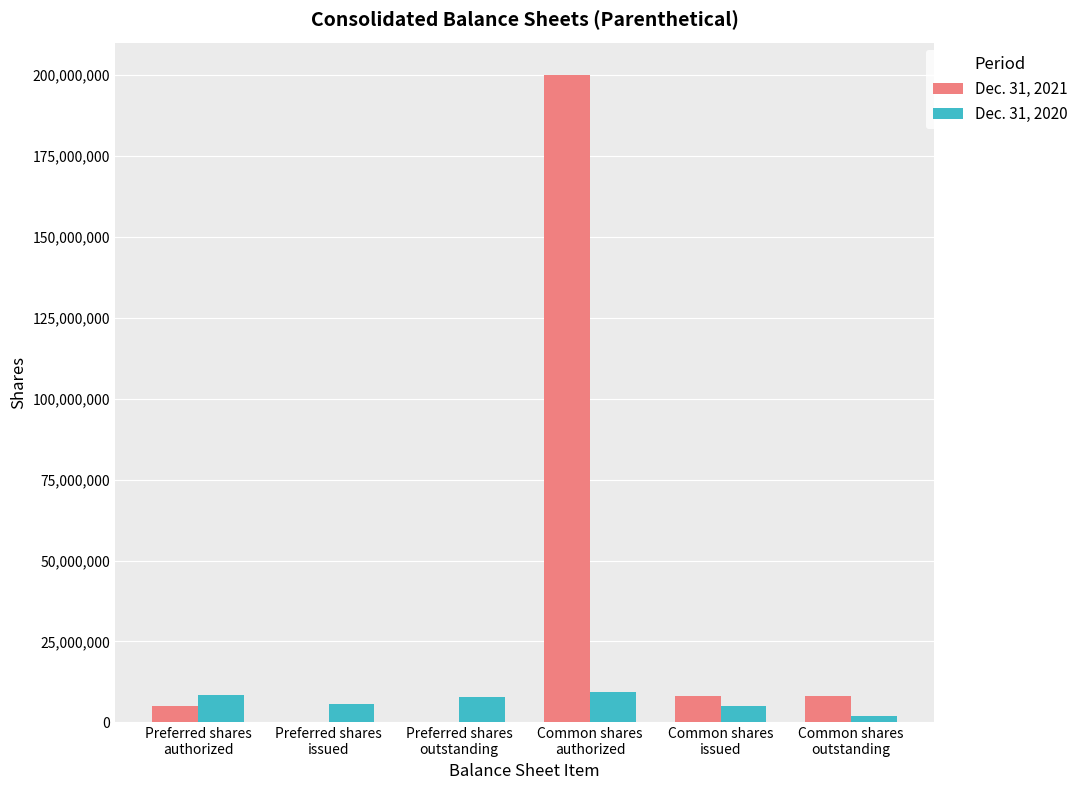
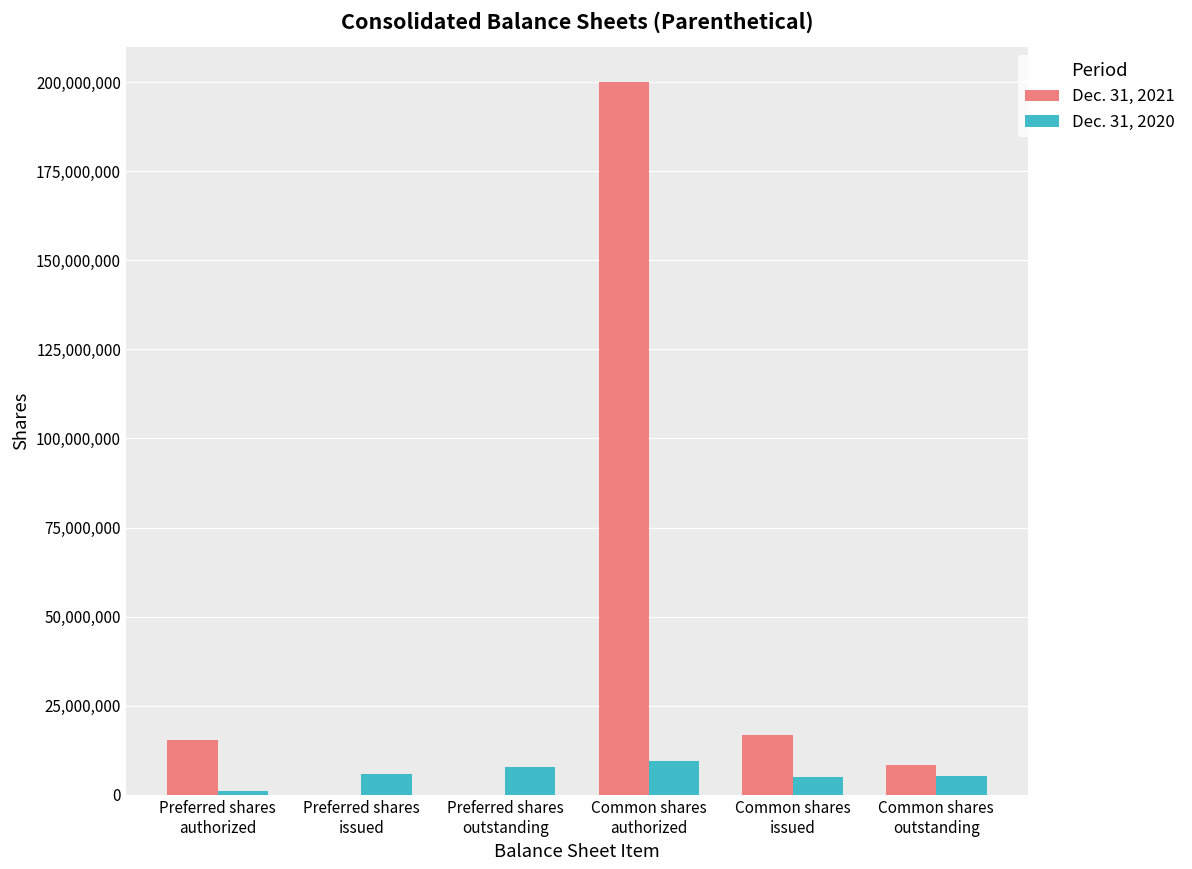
Dec. 31, 2021, Preferred shares authorized: 5,000,000 -> 15,000,000
Dec. 31, 2020, Preferred shares authorized: 9,000,000 -> 1,000,000
Dec. 31, 2021, Common shares issued: 8,000,000 -> 17,000,000
Dec. 31, 2020, Common shares outstanding: 2,000,000 -> 5,000,000
